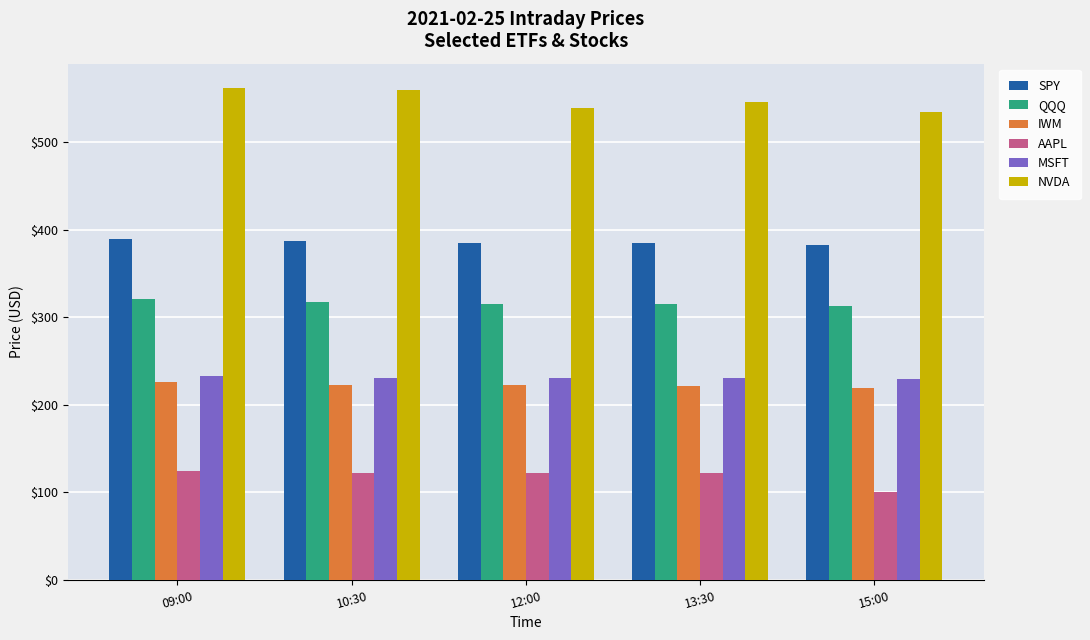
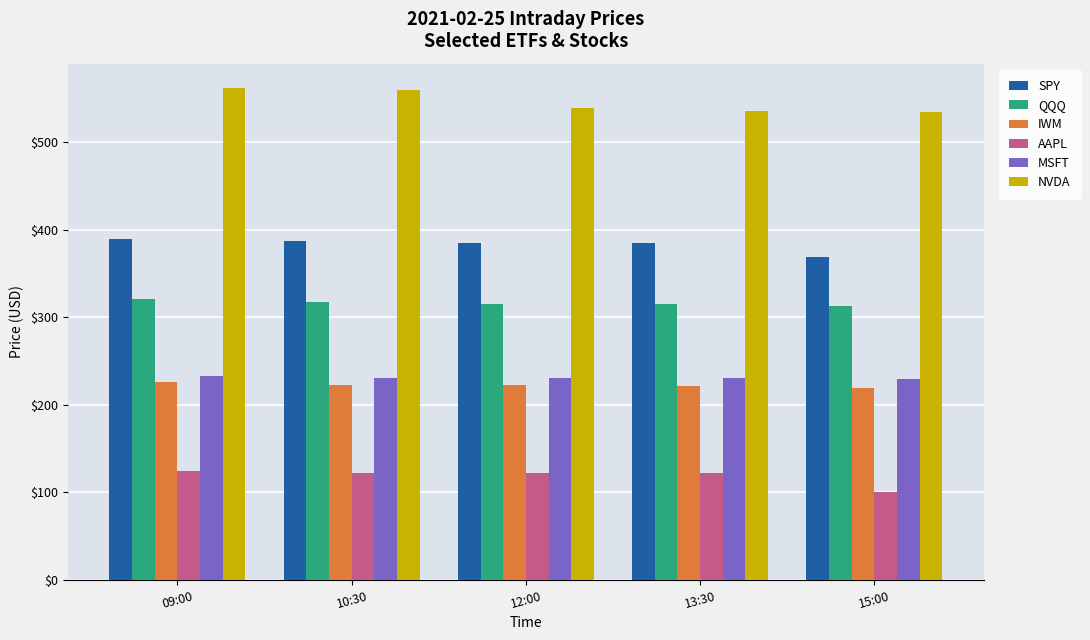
NVDA, 13:30: $550 -> $540
SPY, 15:00: $380 -> $370
